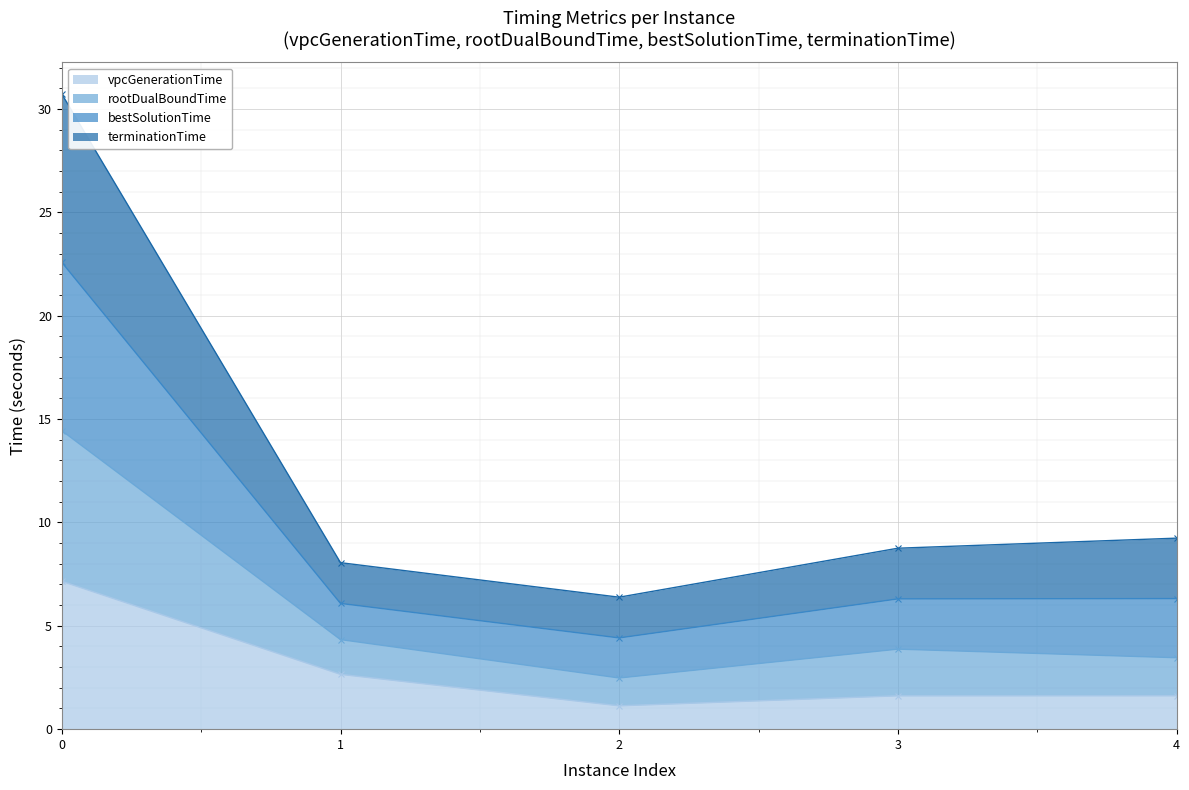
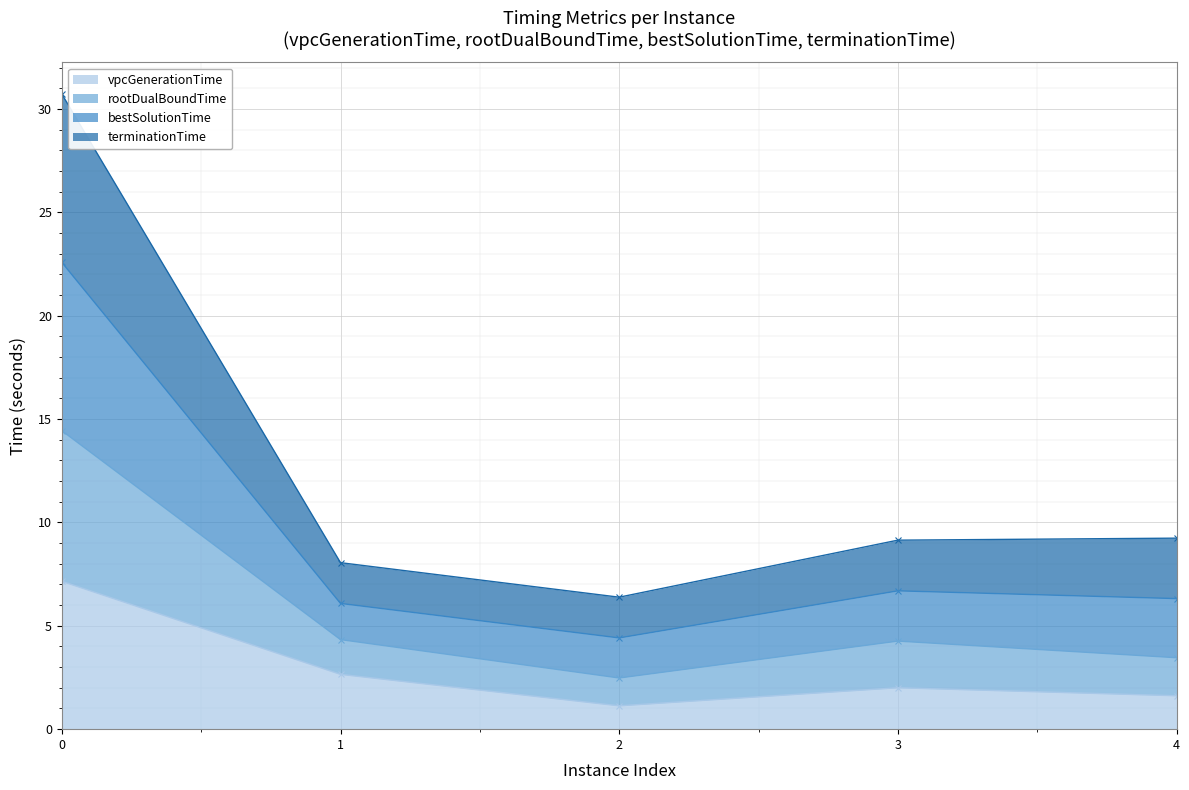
vpcGenerationTime, 3: 1.6 -> 2.0
